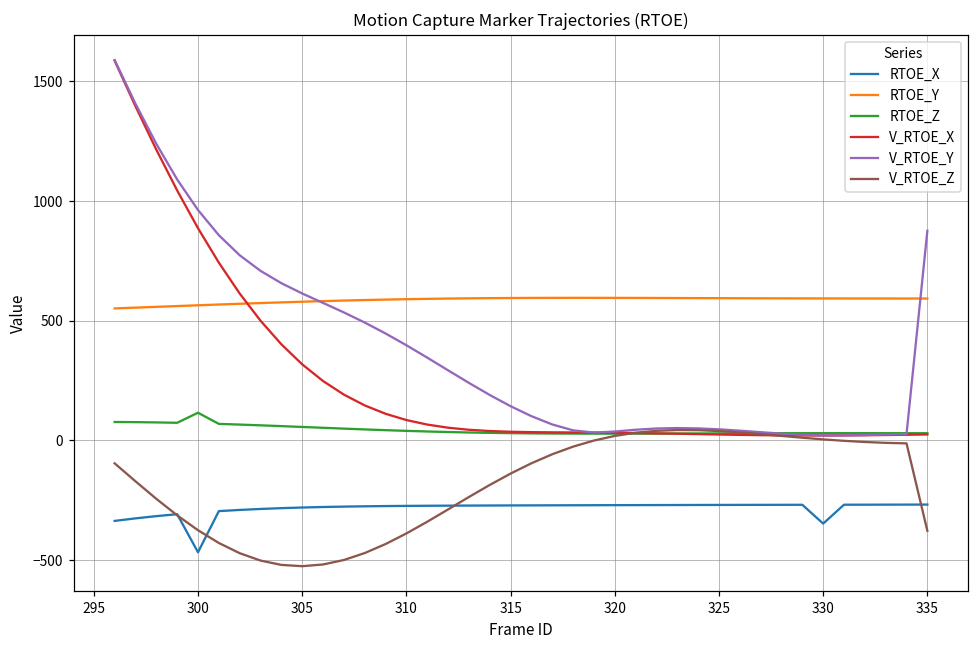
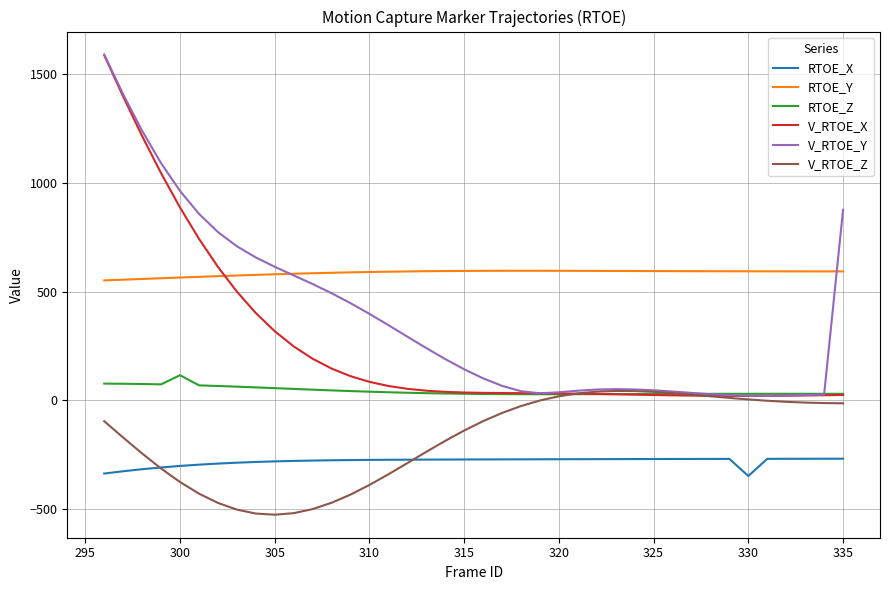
RTOE_X, 300: -470 -> -300
V_RTOE_Z, 335: -380 -> -10
